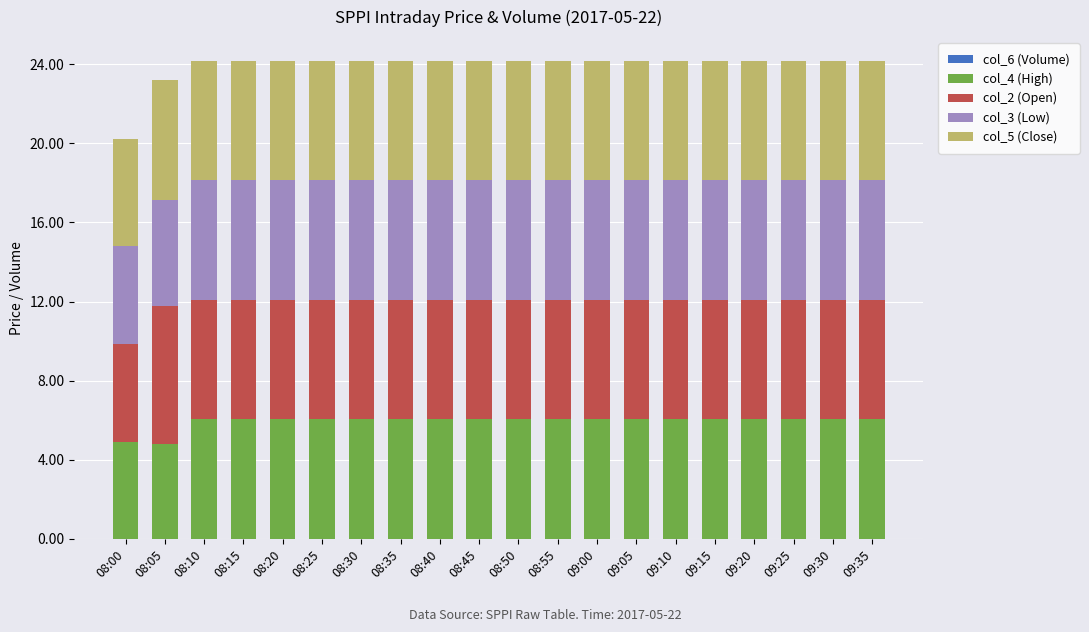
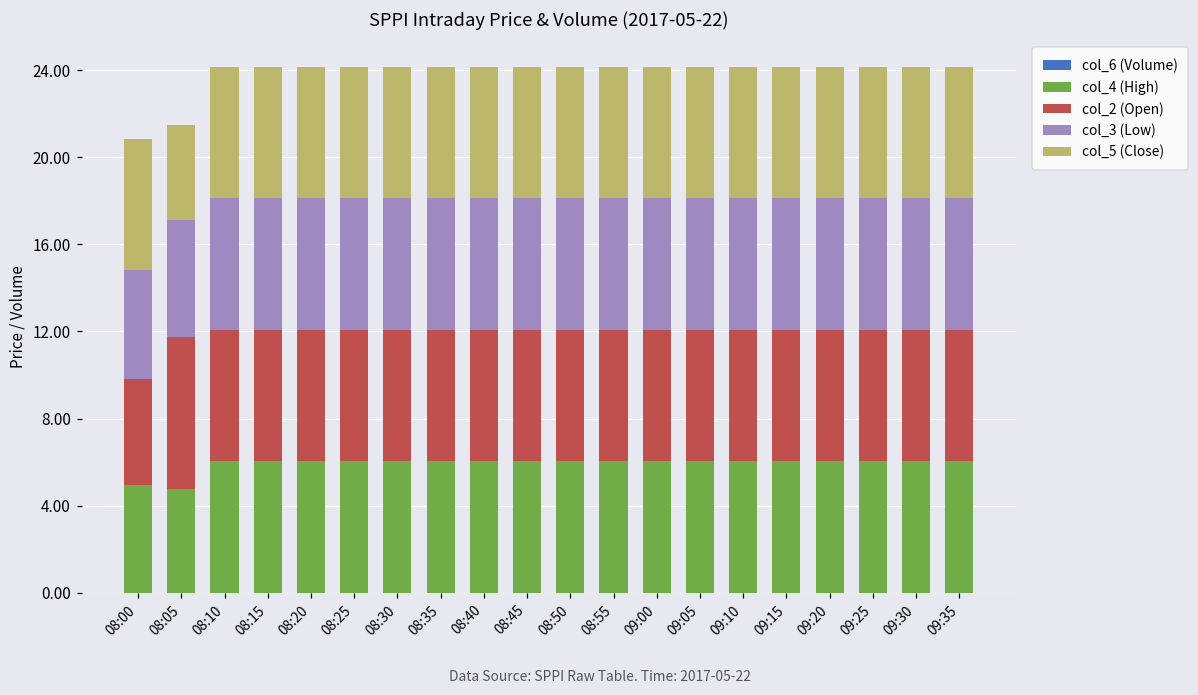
col_5 (Close), 08:00: 5.4 -> 6.0
col_5 (Close), 08:05: 6.0 -> 4.4
